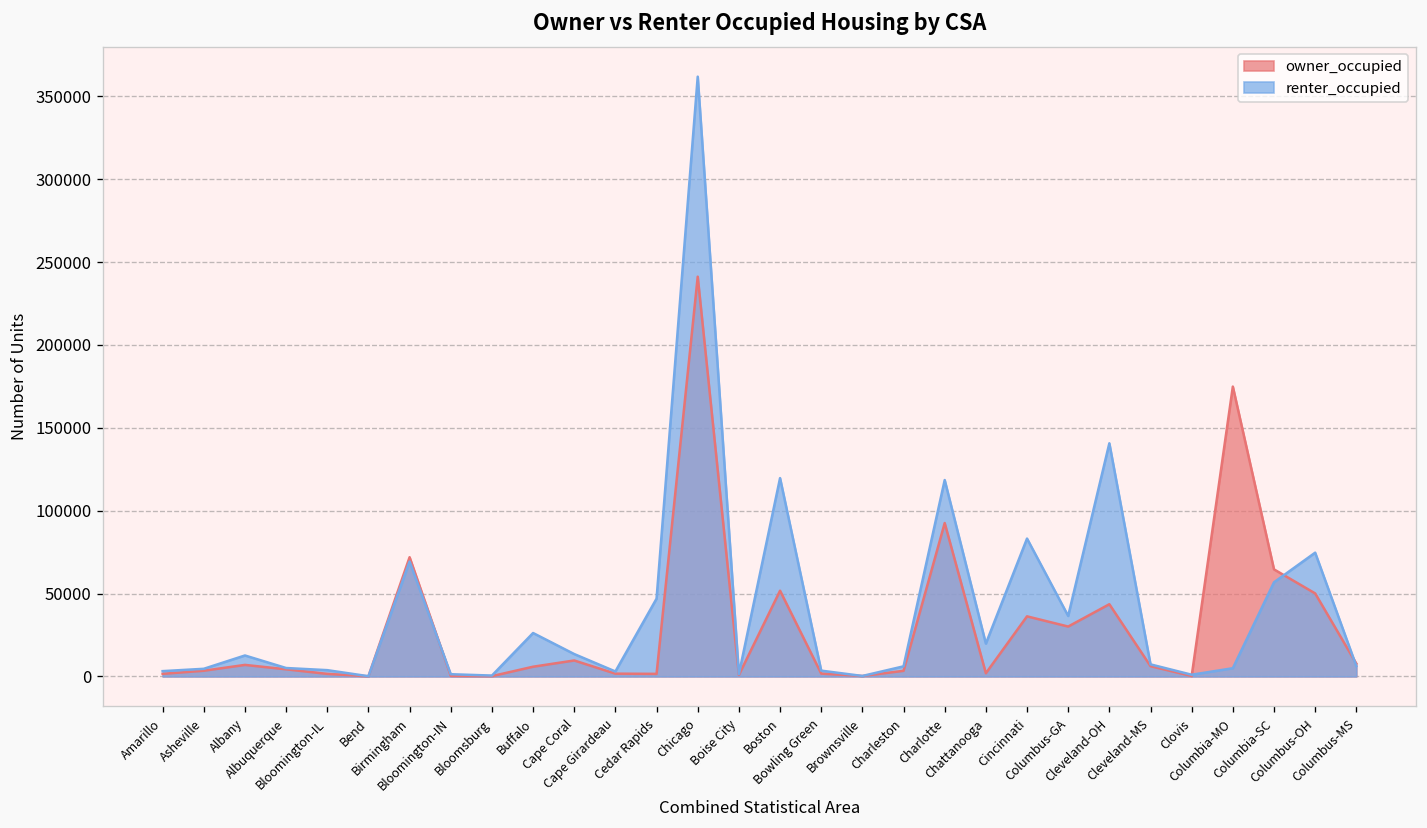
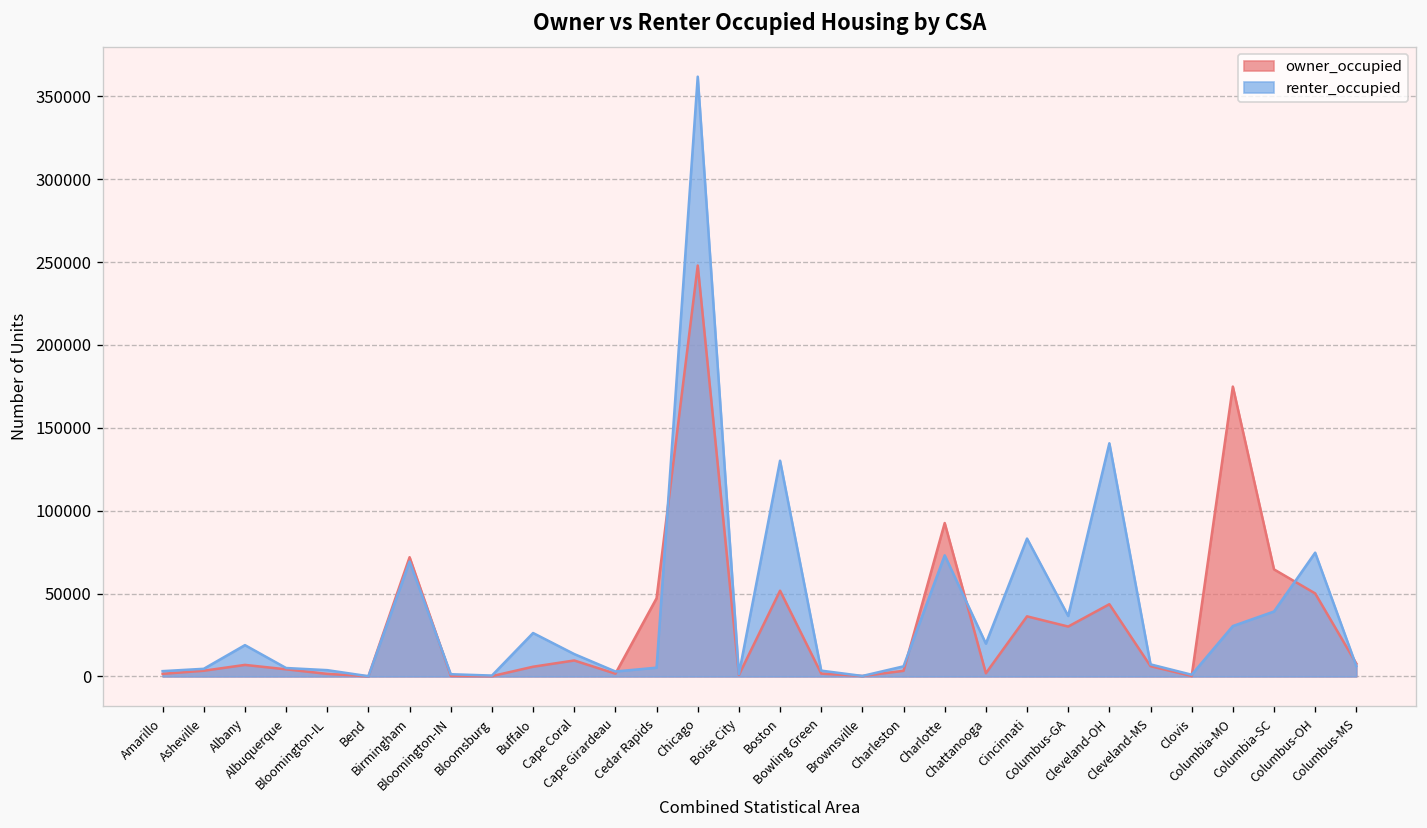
renter_occupied, Albany: 13000 -> 19000
owner_occupied, Cedar Rapids: 2000 -> 47000
renter_occupied, Cedar Rapids: 47000 -> 5000
owner_occupied, Chicago: 241000 -> 248000
renter_occupied, Boston: 120000 -> 130000
renter_occupied, Charlotte: 118000 -> 73000
renter_occupied, Columbia-MO: 5000 -> 30000
renter_occupied, Columbia-SC: 57000 -> 39000
